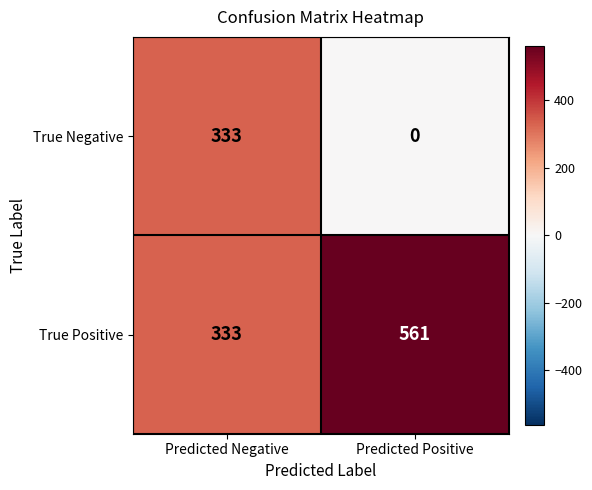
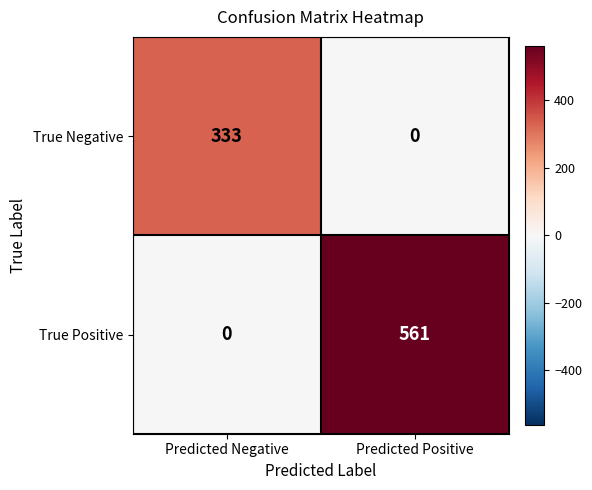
True Positive, Predicted Negative: 333 -> 0
